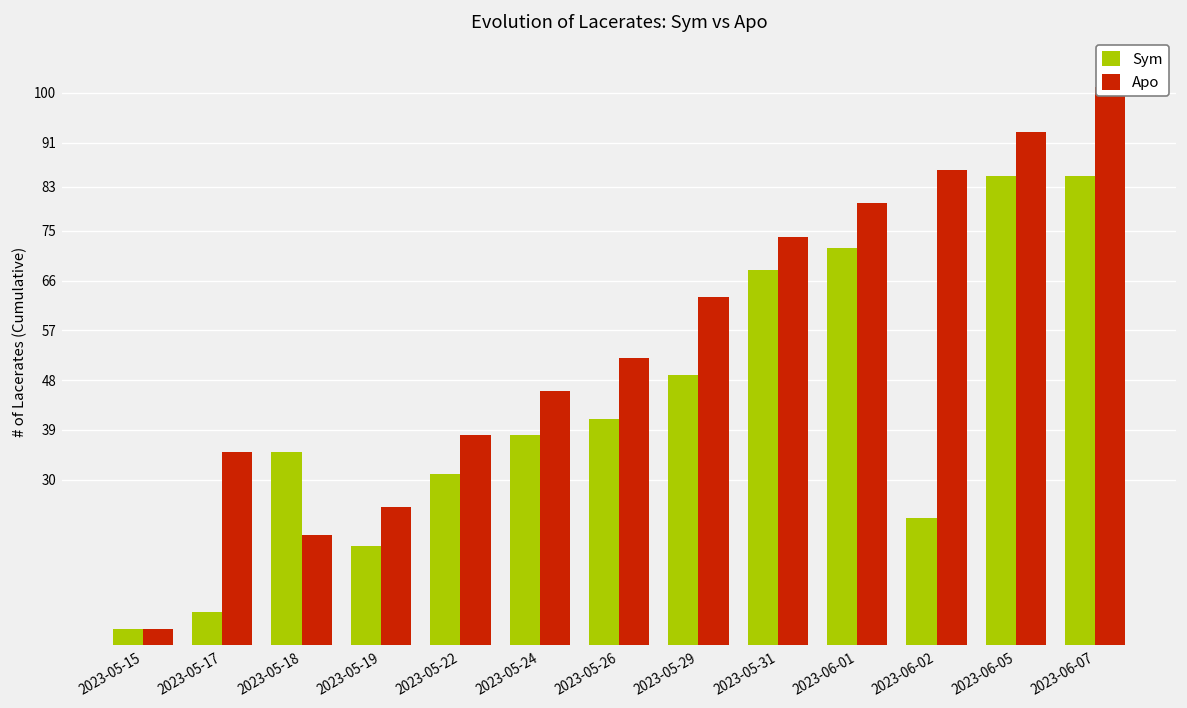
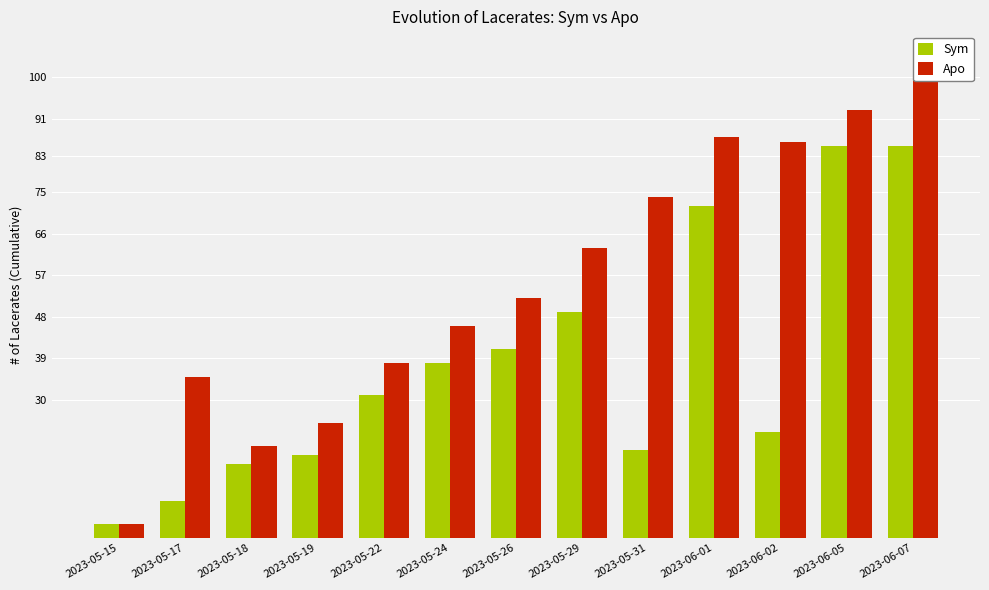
Sym, 2023-05-17: 6 -> 8
Sym, 2023-05-18: 35 -> 16
Sym, 2023-05-31: 68 -> 19
Apo, 2023-06-01: 80 -> 87
